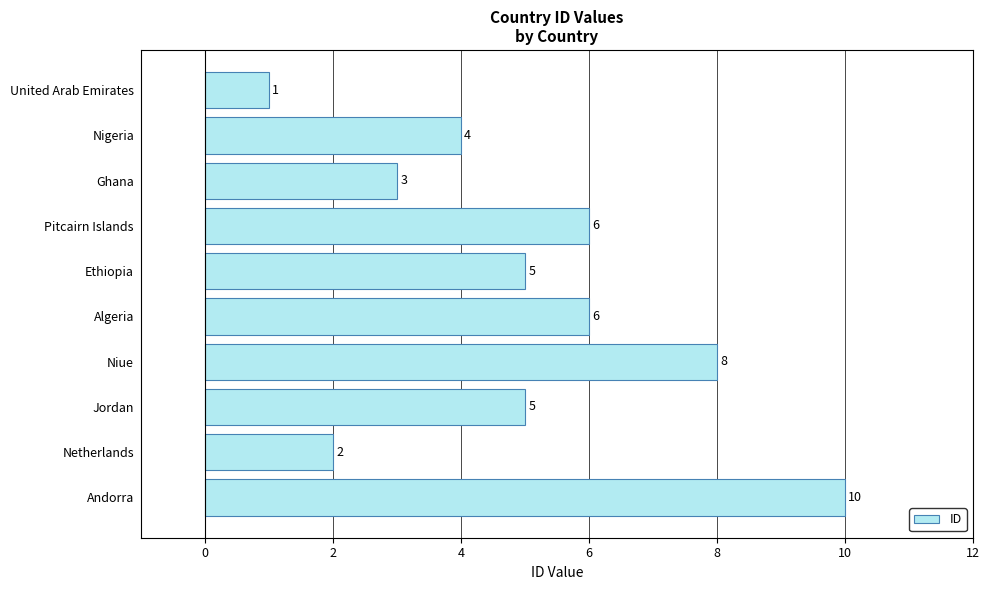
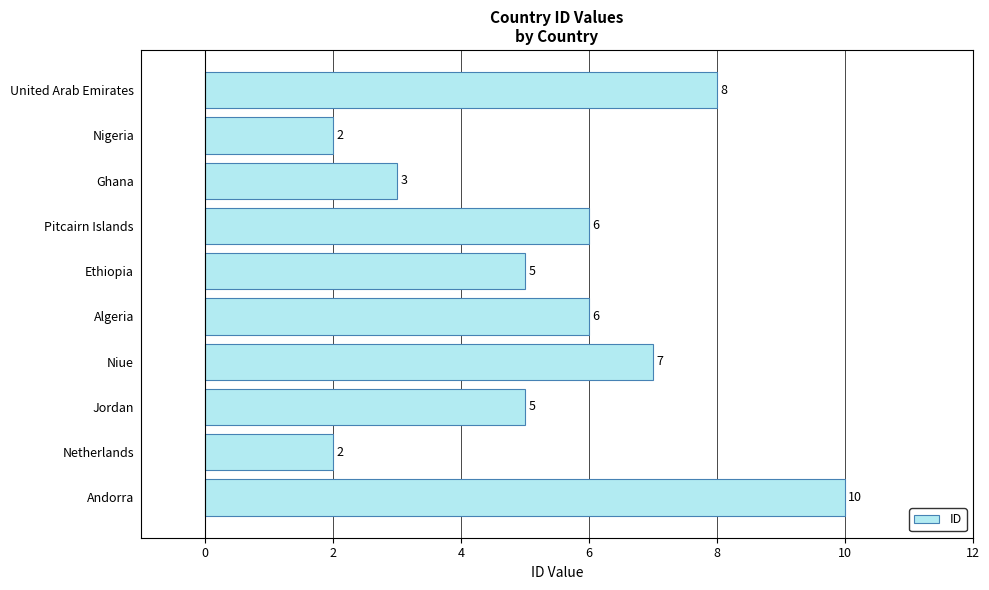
United Arab Emirates: 1 -> 8
Nigeria: 4 -> 2
Niue: 8 -> 7
